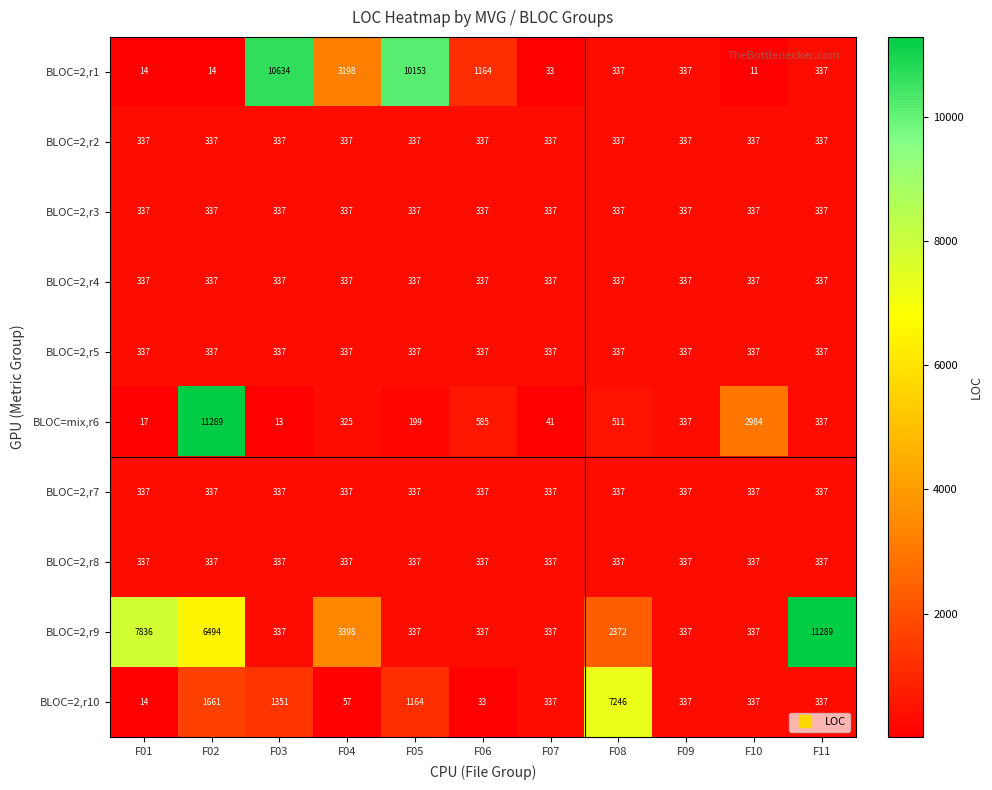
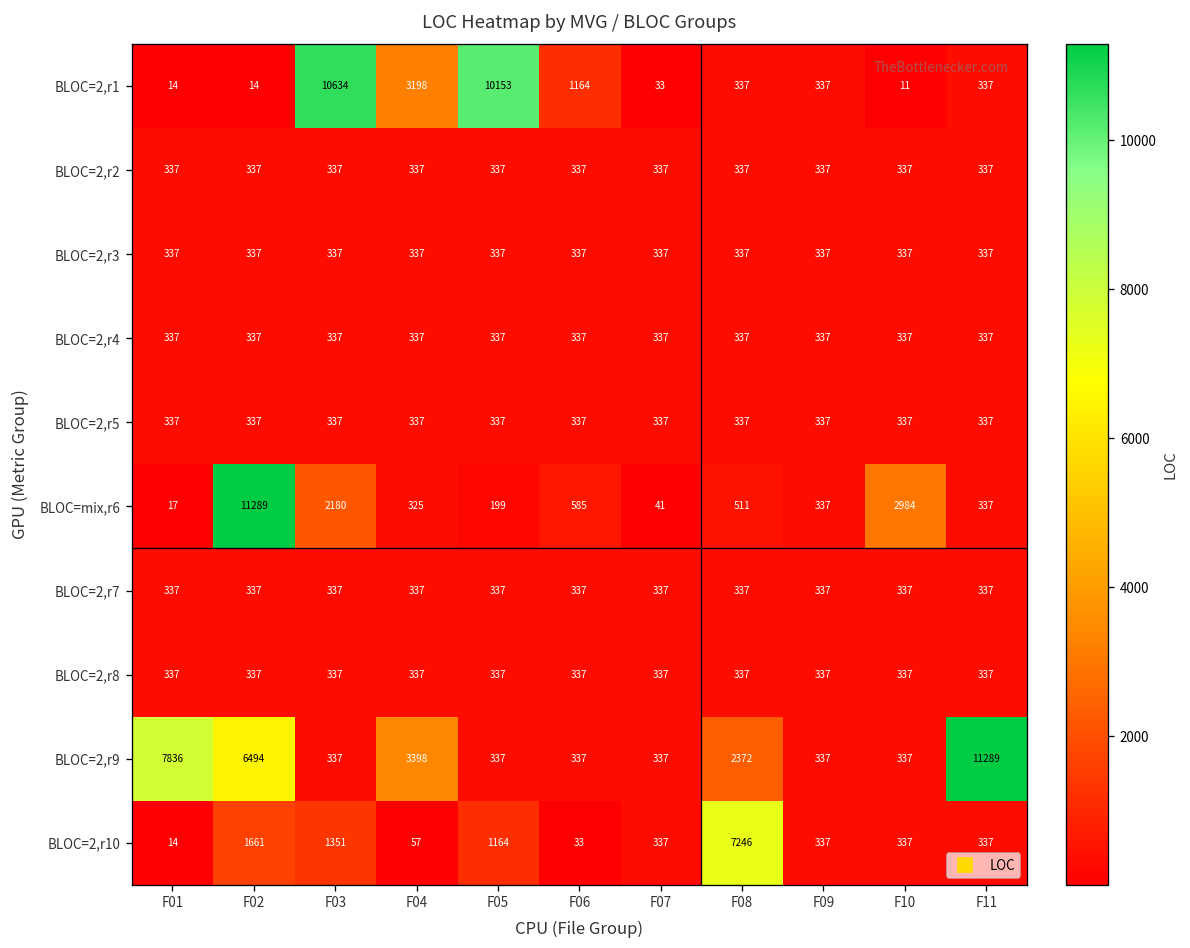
BLOC=mix,r6, F03: 13 -> 2180
